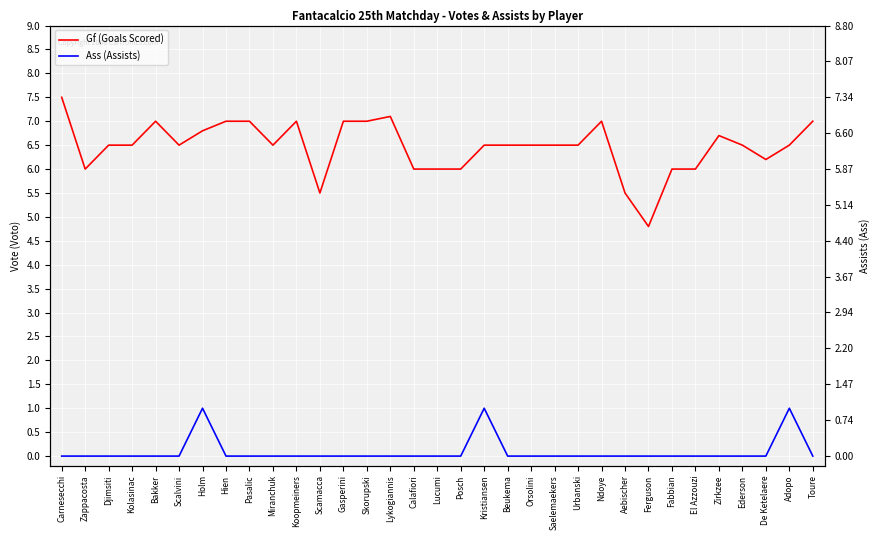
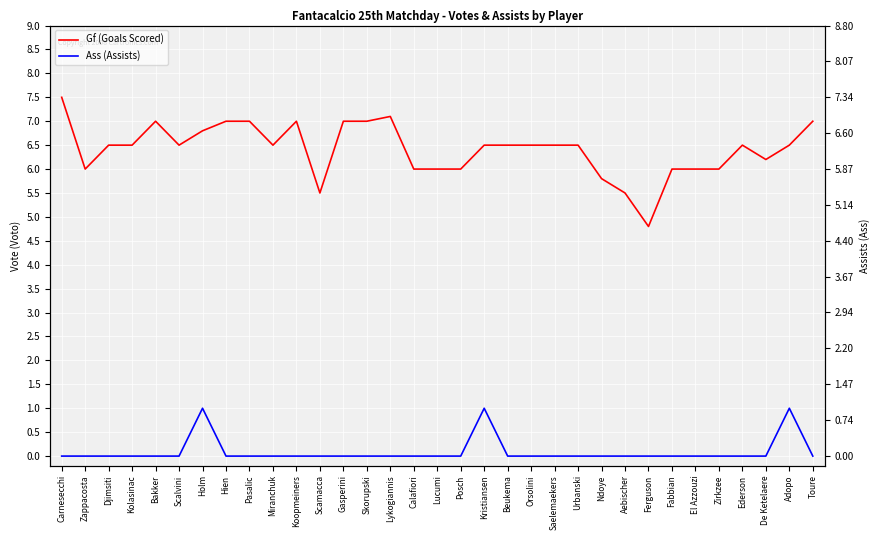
Gf (Goals Scored), Ndoye: 7.0 -> 5.8
Gf (Goals Scored), Zirkzee: 6.7 -> 6.0
